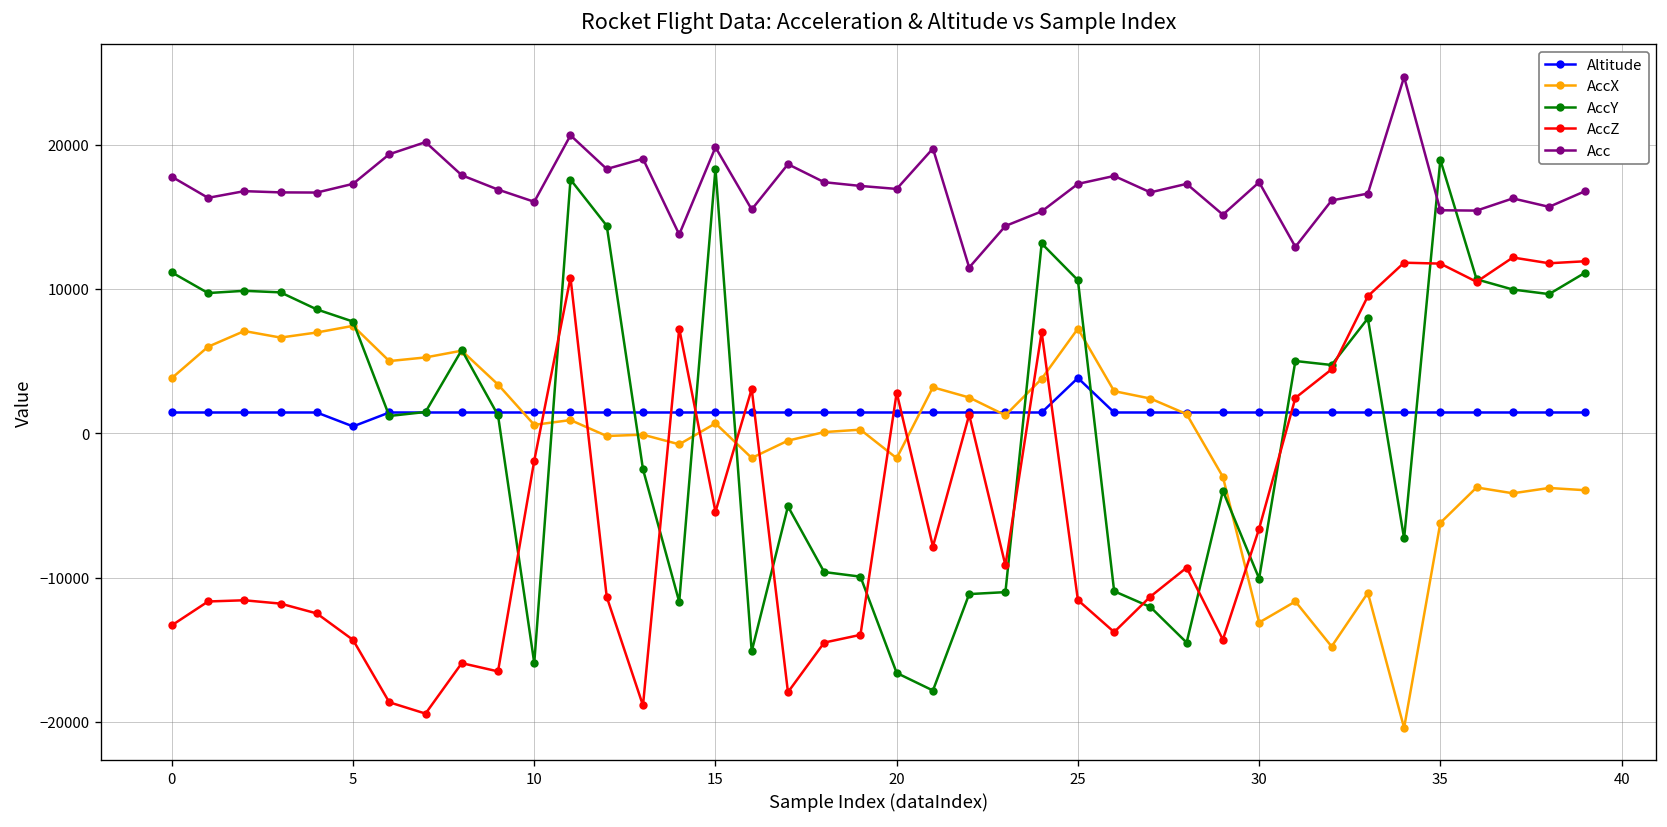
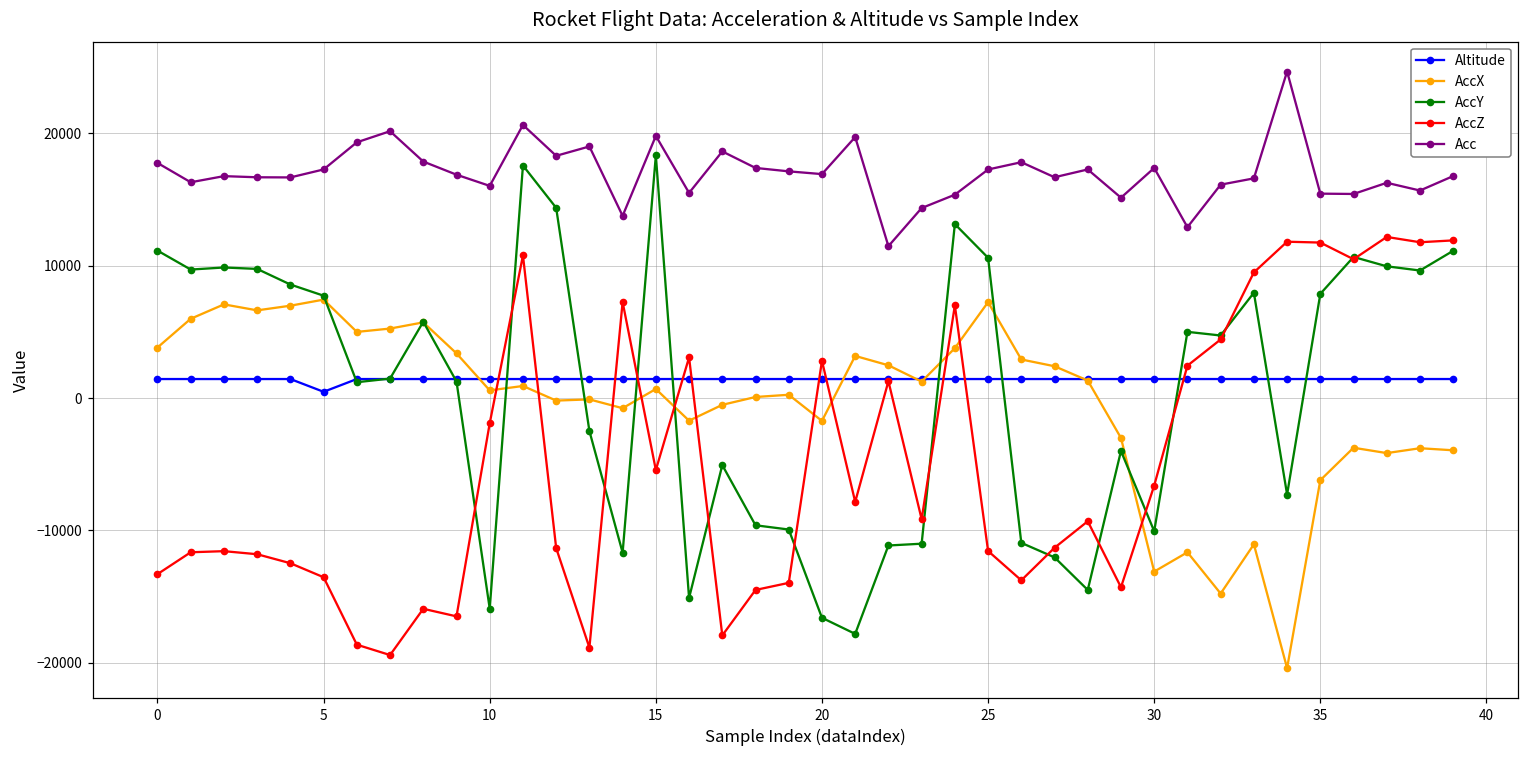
AccZ, 5: -14300 -> -13500
Altitude, 25: 3800 -> 1400
AccY, 35: 18900 -> 7900
